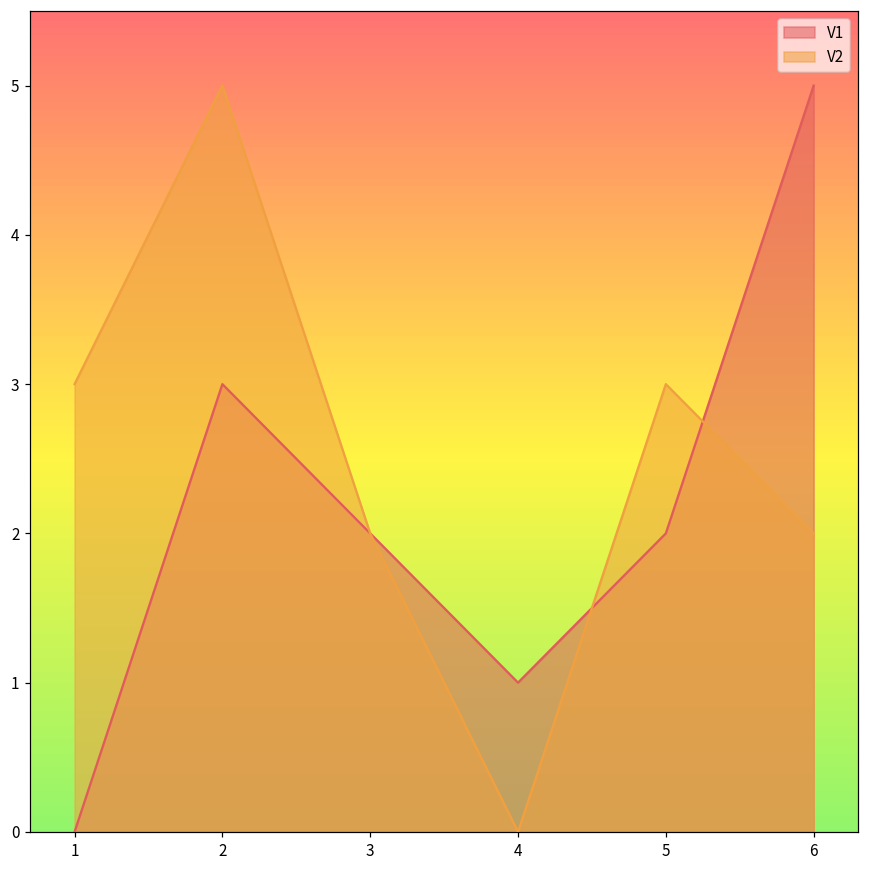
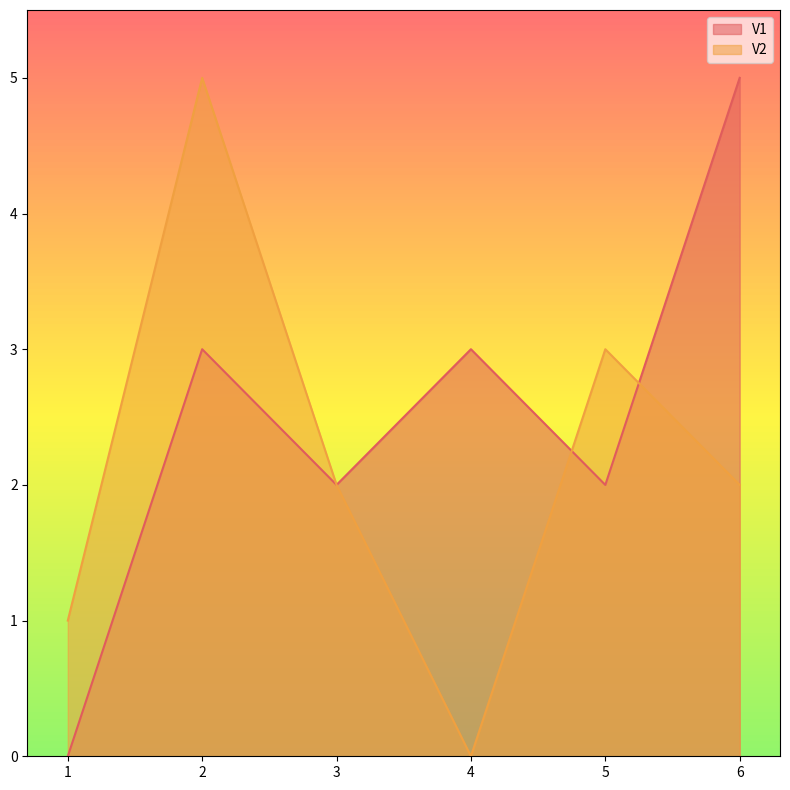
V2, 1: 3 -> 1
V1, 4: 1 -> 3
